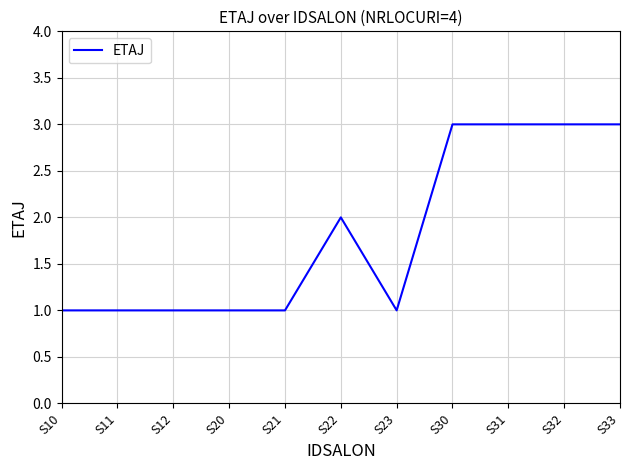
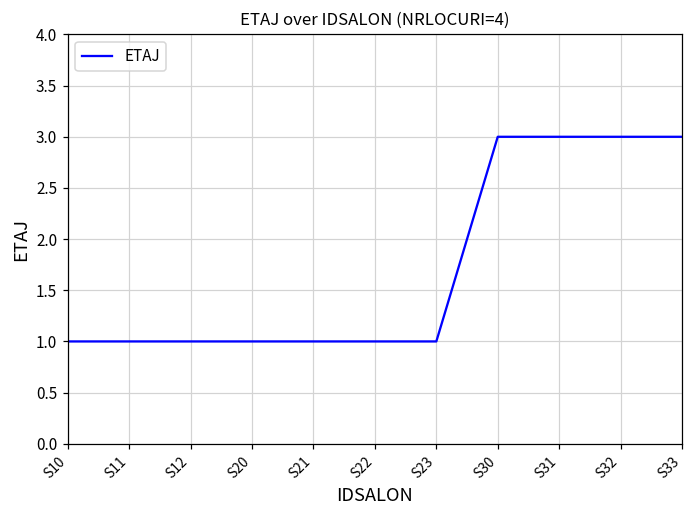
S22: 2 -> 1
